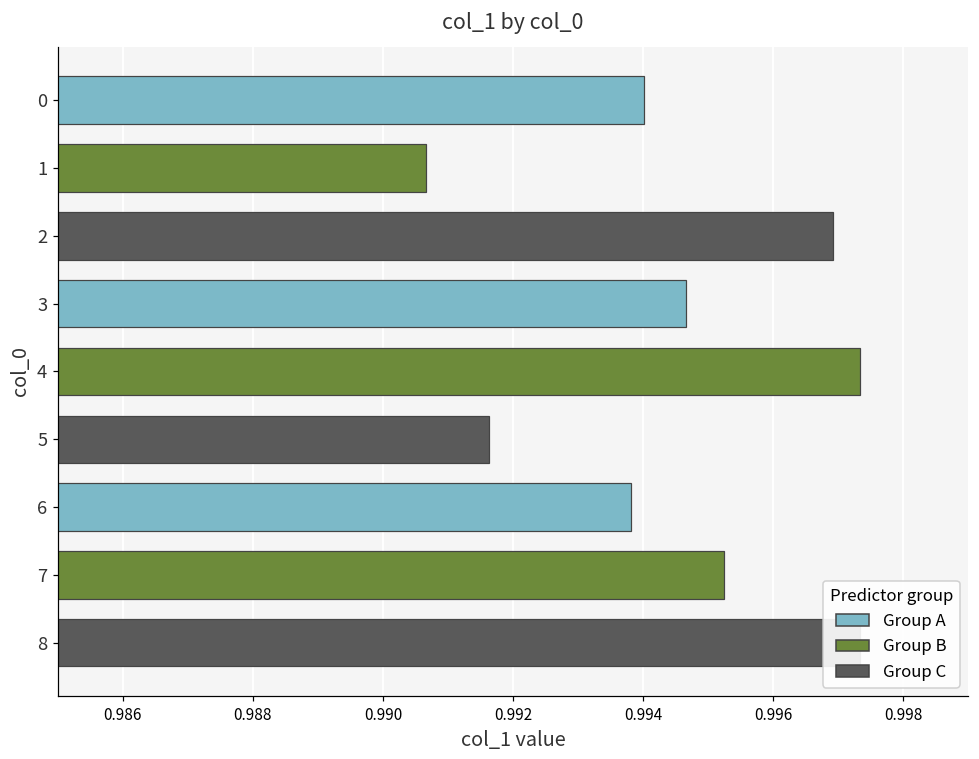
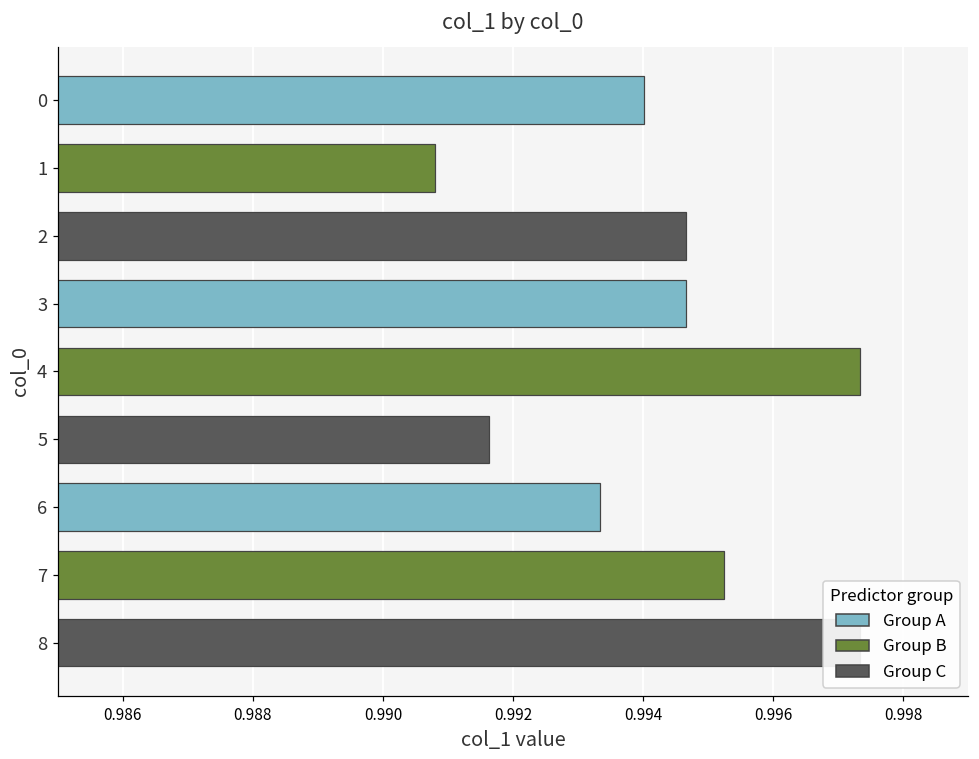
1: 0.9907 -> 0.9908
2: 0.9969 -> 0.9947
6: 0.9938 -> 0.9933
